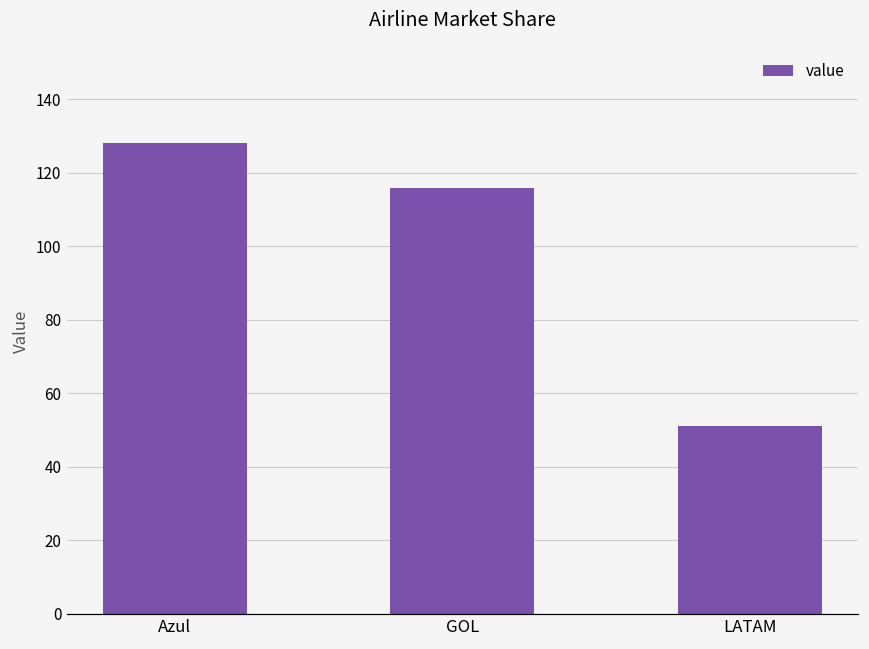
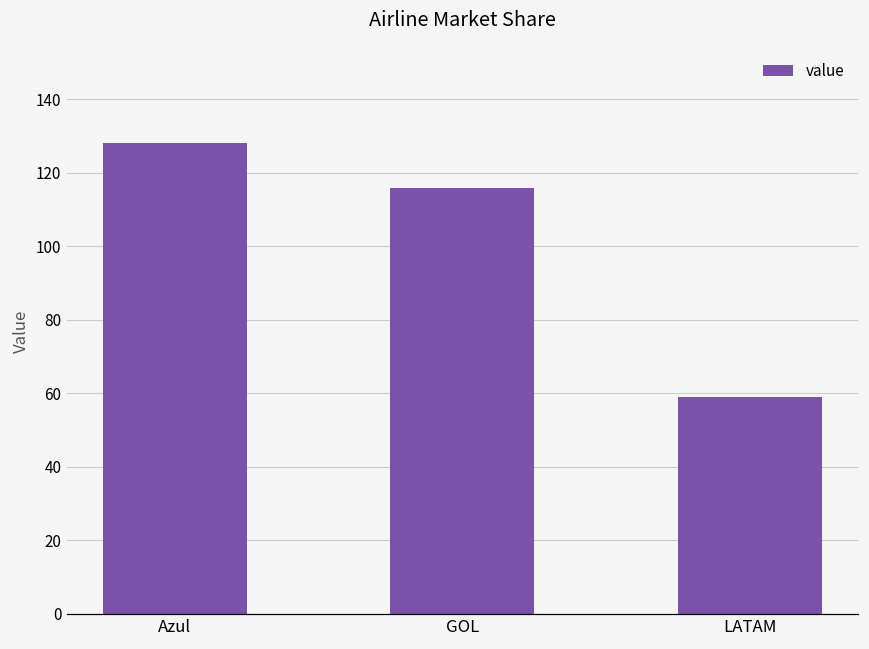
LATAM: 51 -> 59
